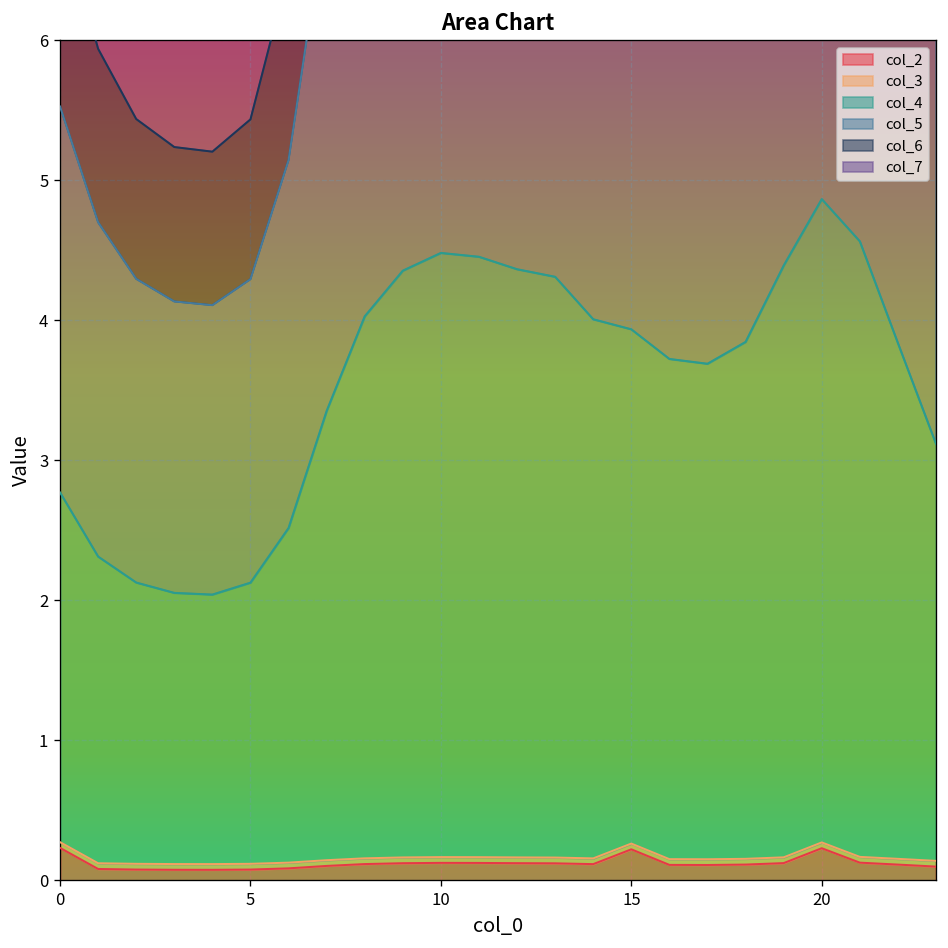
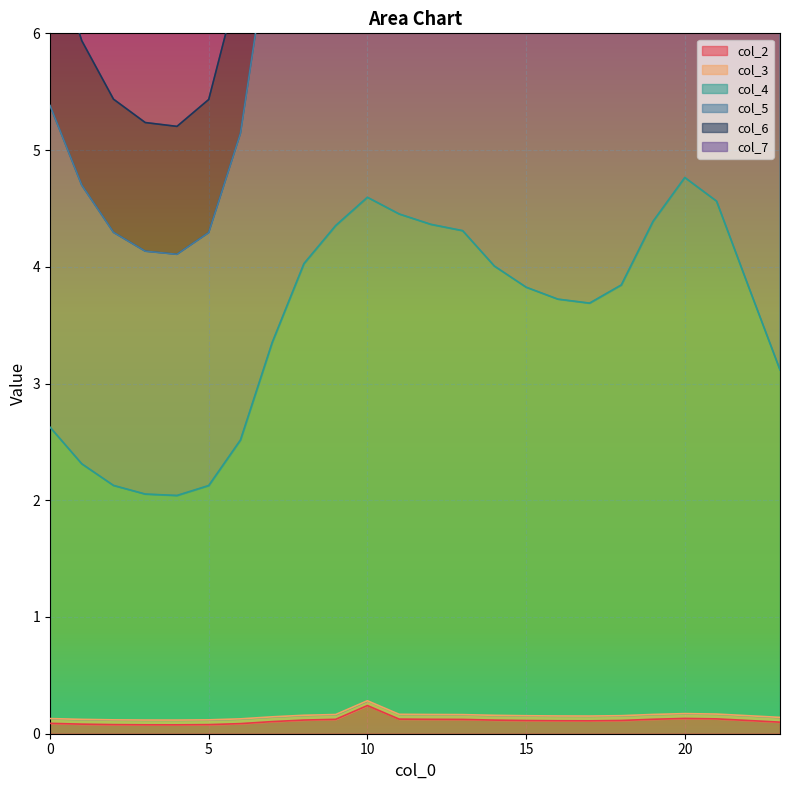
col_2, 0: 0.23 -> 0.09
col_2, 10: 0.13 -> 0.24
col_2, 15: 0.22 -> 0.11
col_2, 20: 0.23 -> 0.13
